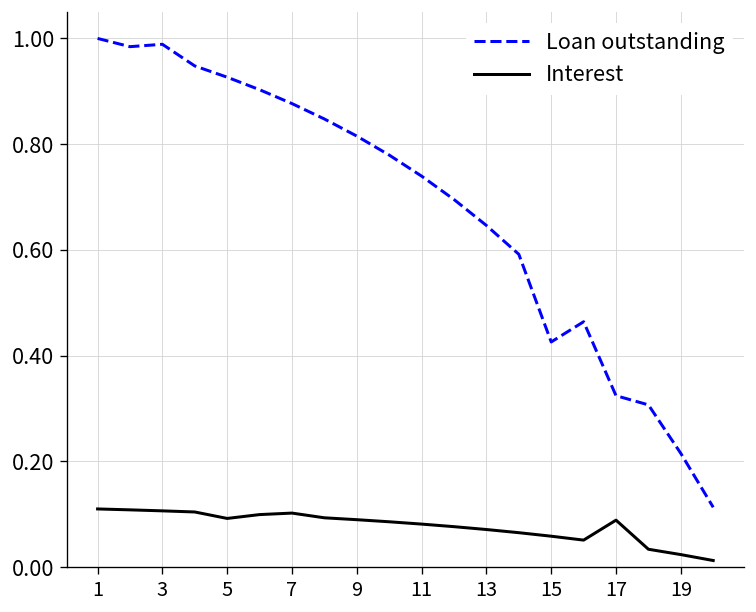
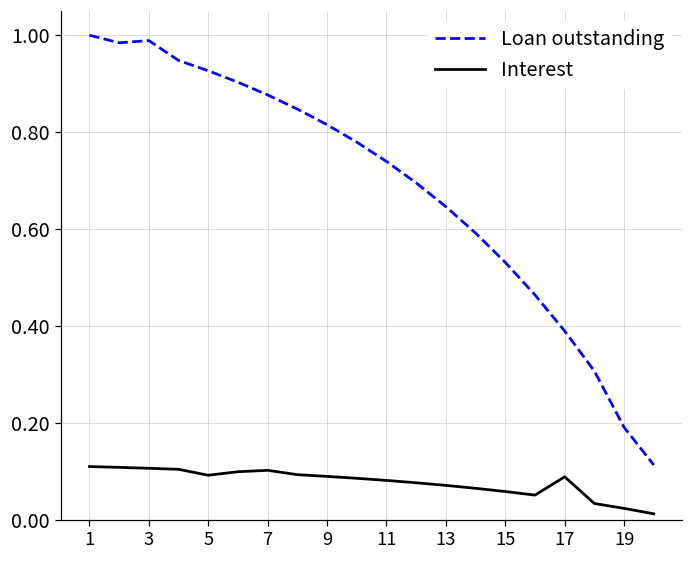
Loan outstanding, 15: 0.43 -> 0.53
Loan outstanding, 17: 0.32 -> 0.39
Loan outstanding, 19: 0.22 -> 0.19
